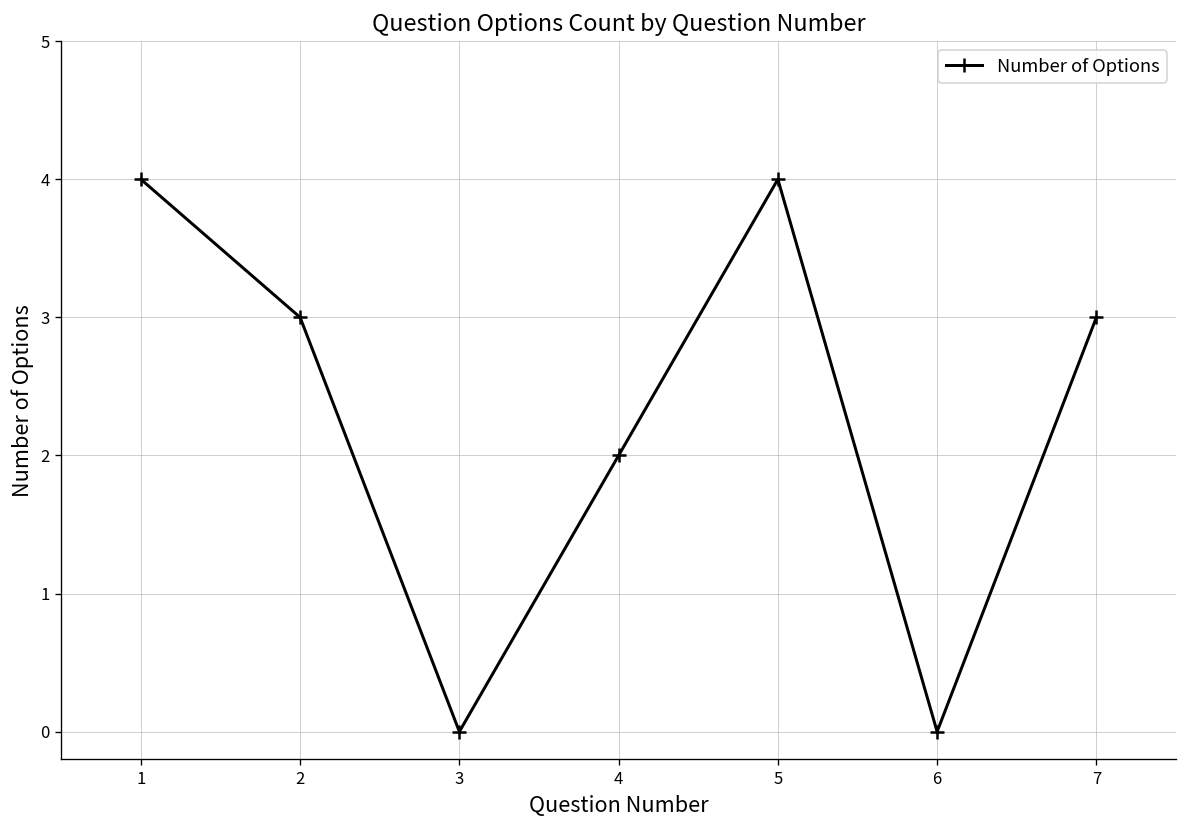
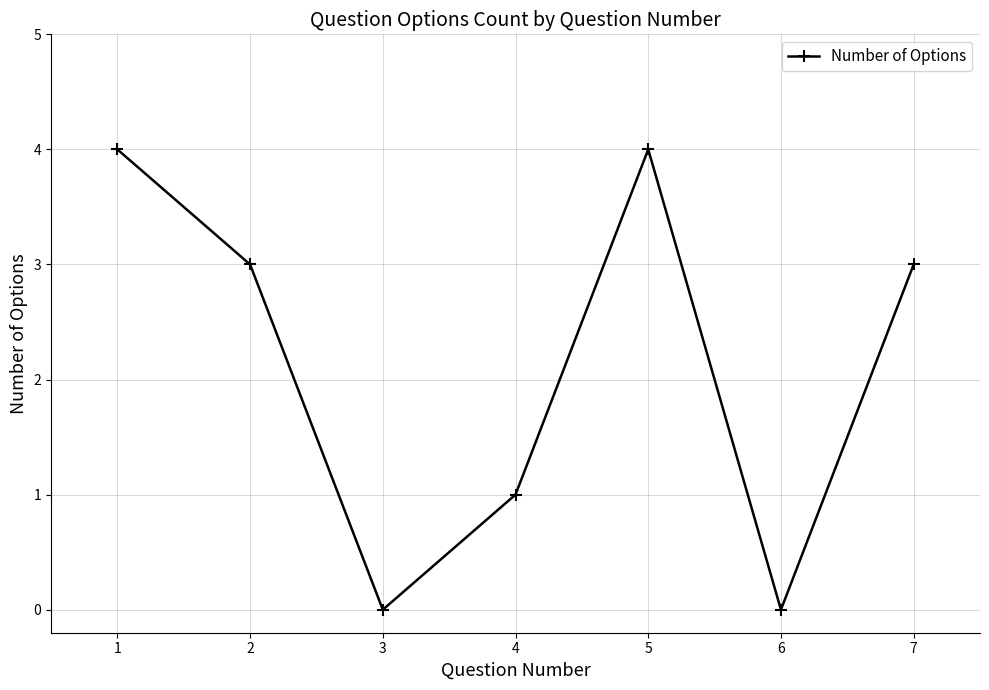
4: 2 -> 1
